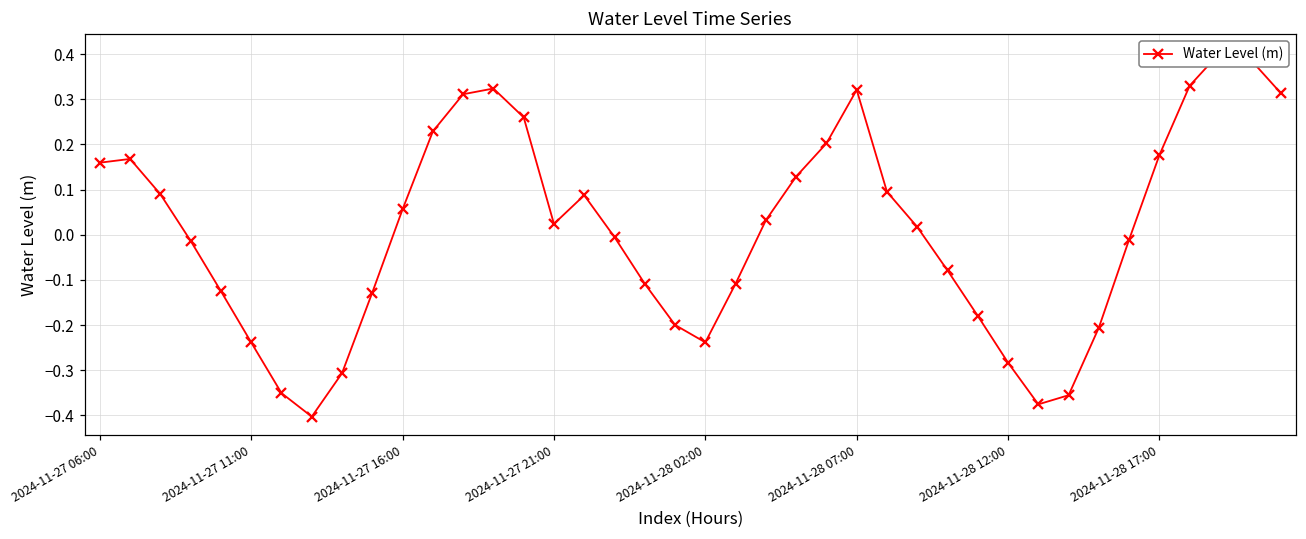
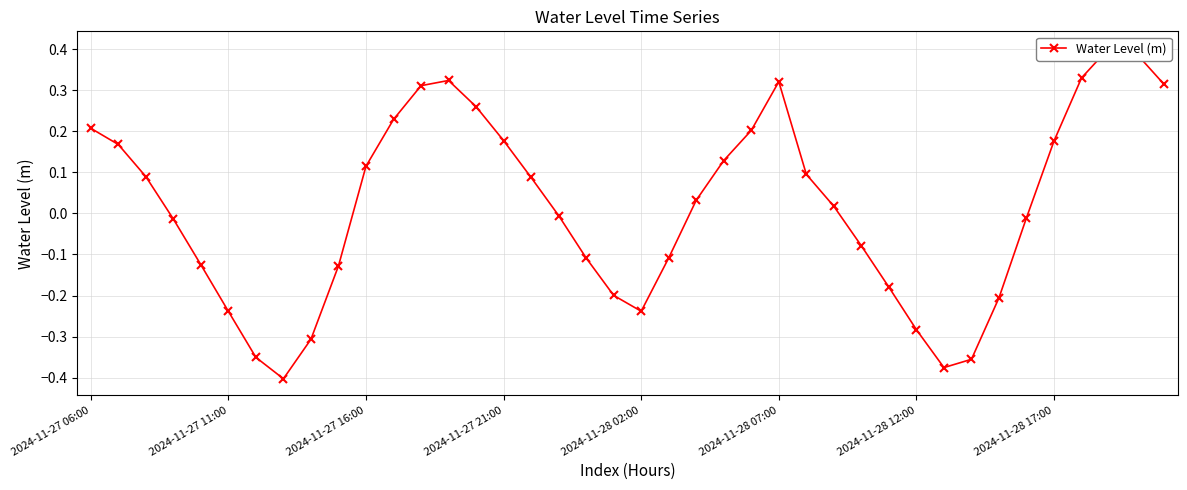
2024-11-27 06:00: 0.16 -> 0.21
2024-11-27 16:00: 0.06 -> 0.12
2024-11-27 21:00: 0.02 -> 0.18
